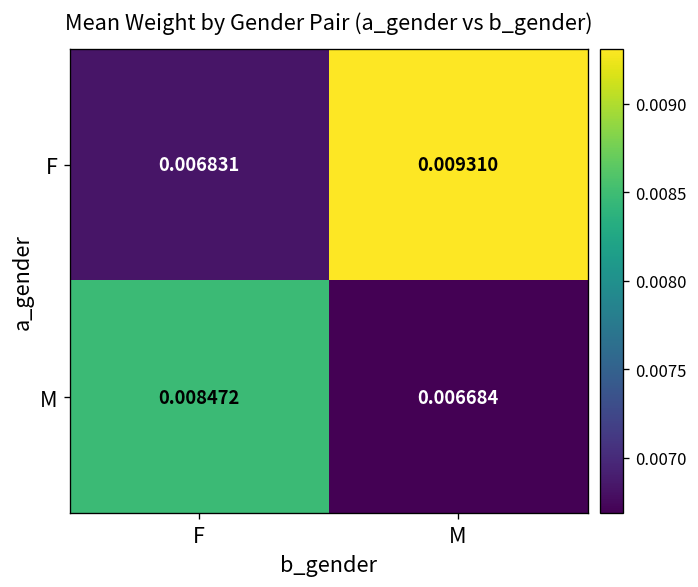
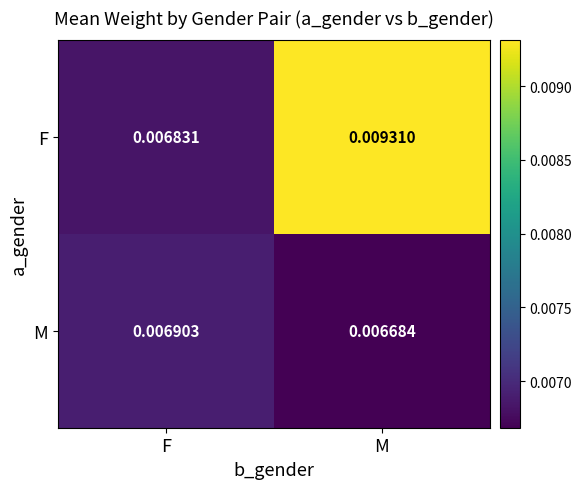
M, F: 0.008472 -> 0.006903
